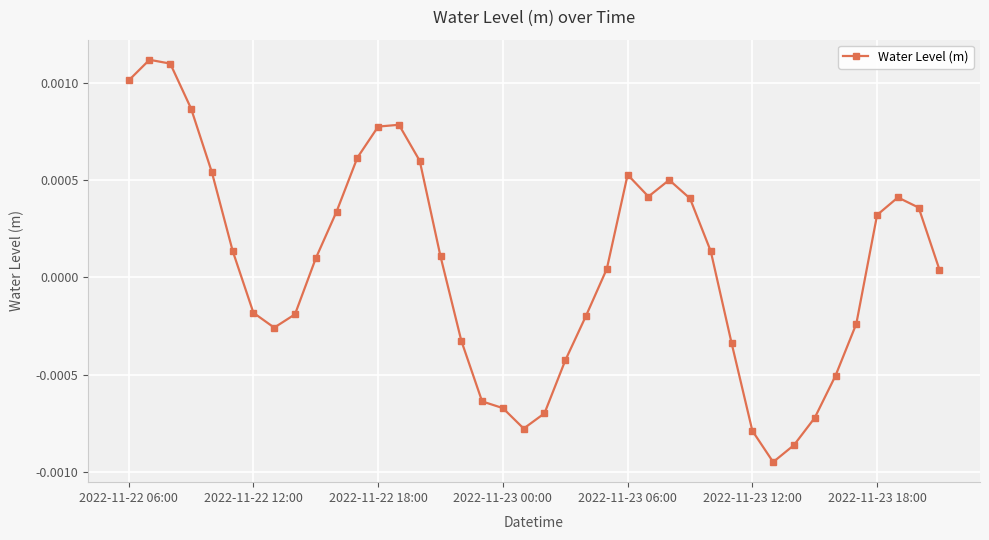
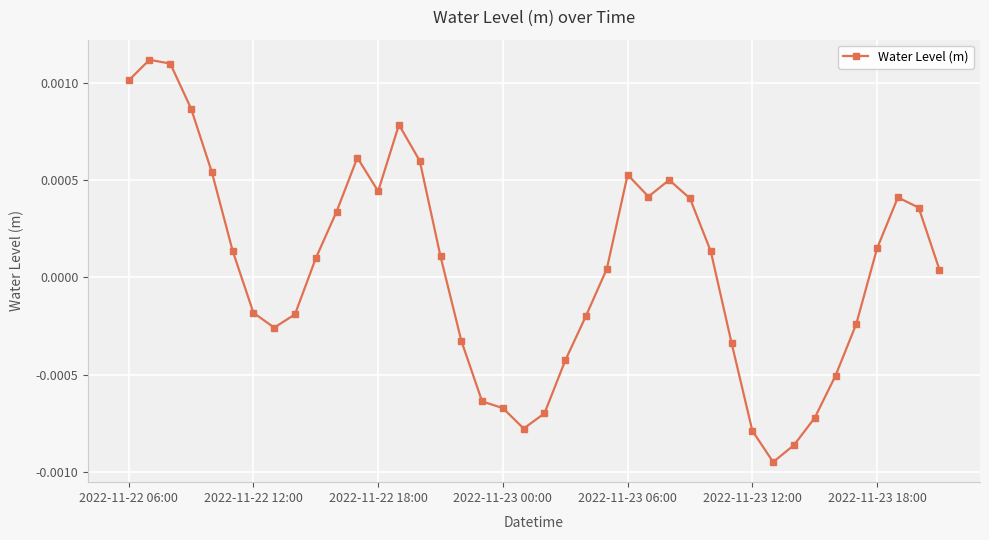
2022-11-22 18:00: 0.00078 -> 0.00044
2022-11-23 18:00: 0.00032 -> 0.00015
